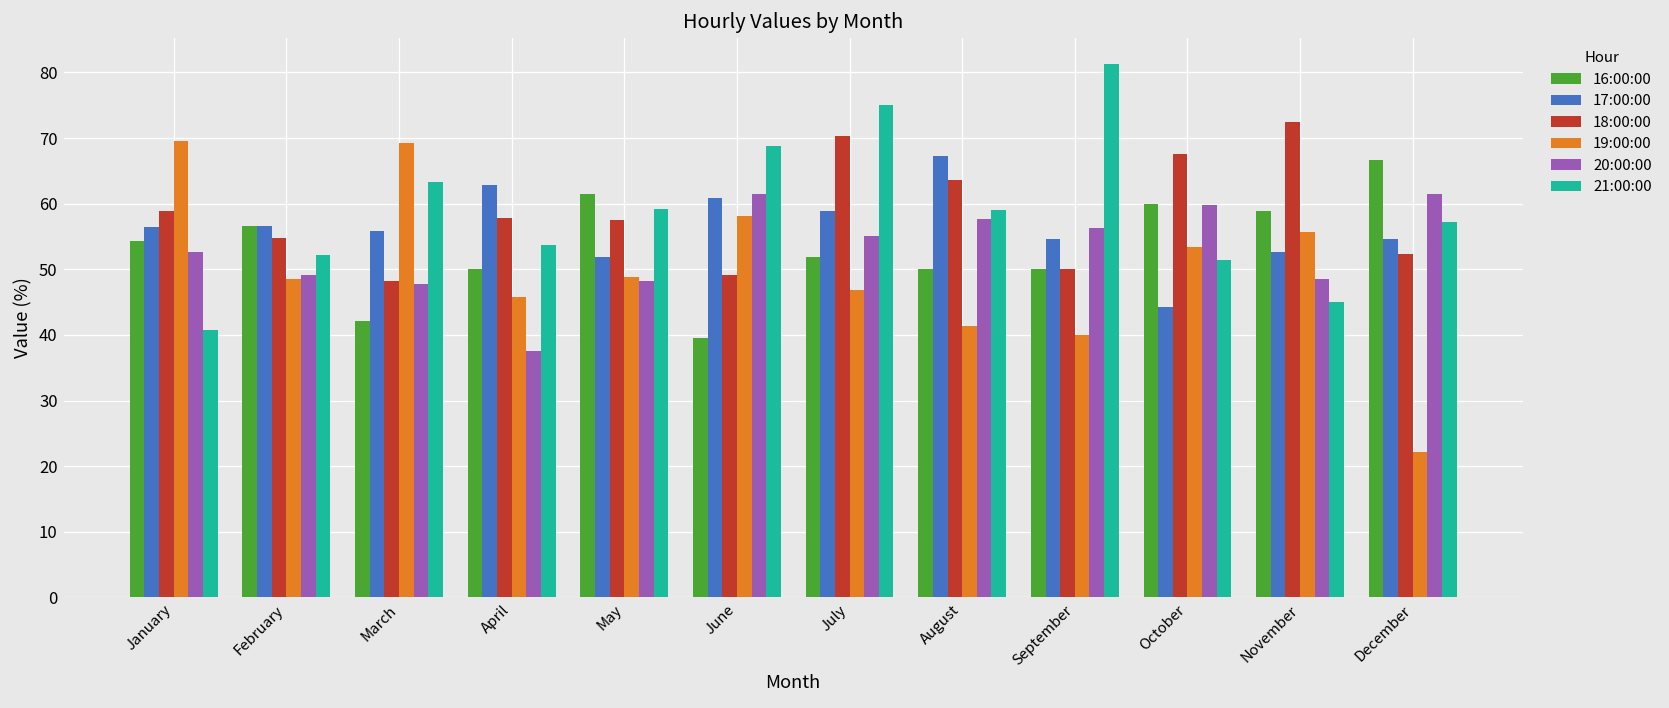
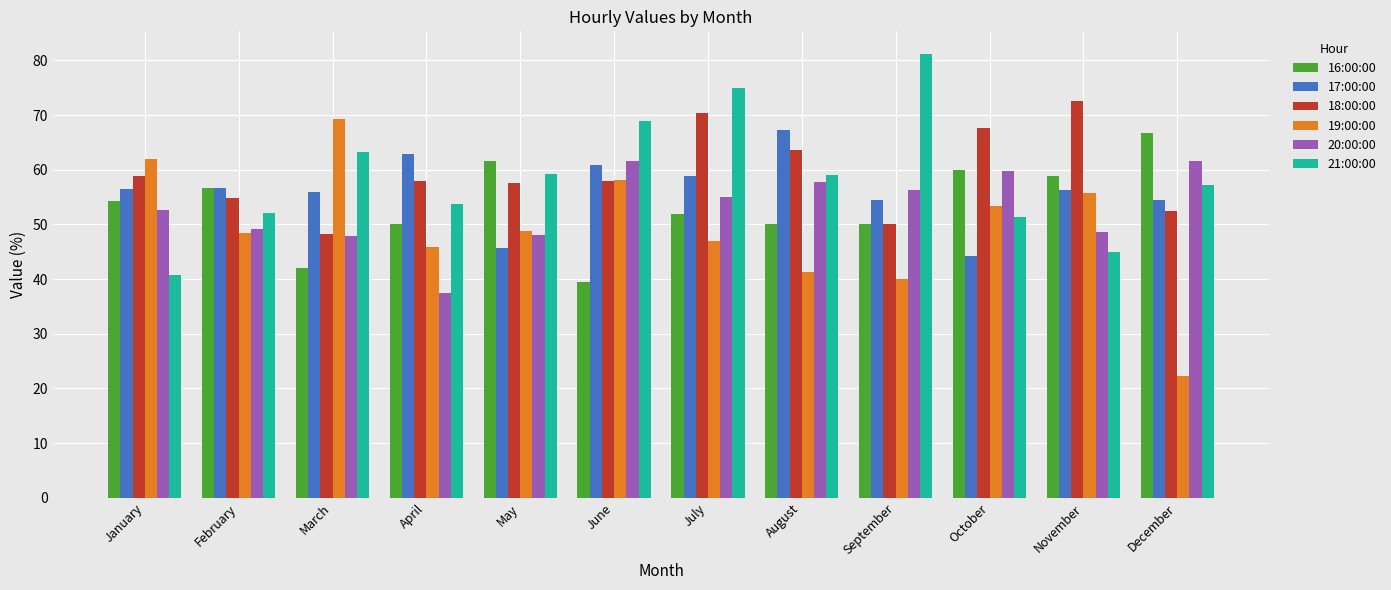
19:00:00, January: 70 -> 62
17:00:00, May: 52 -> 46
18:00:00, June: 49 -> 58
17:00:00, November: 53 -> 56
